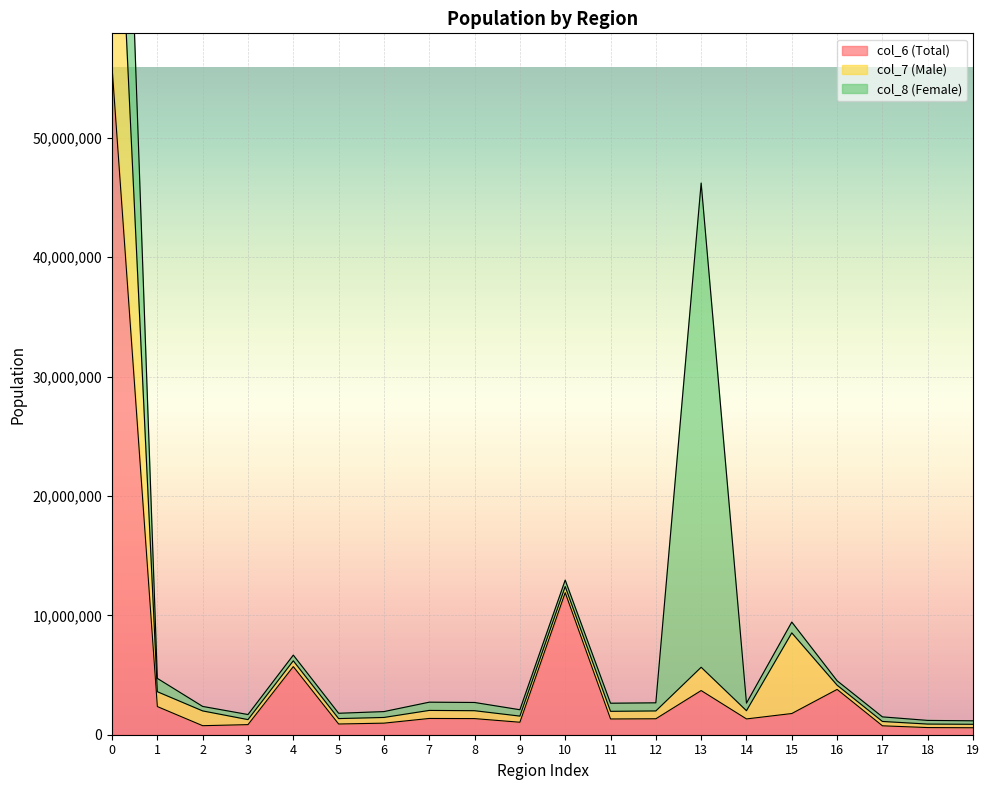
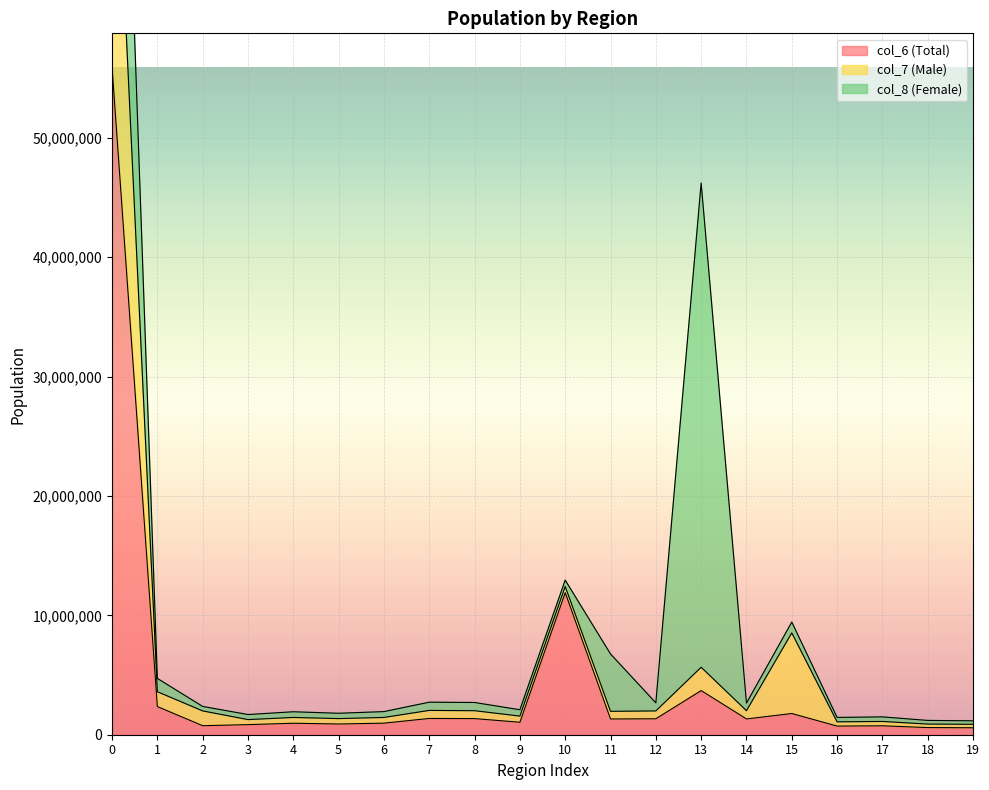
col_6 (Total), 4: 5,700,000 -> 1,000,000
col_8 (Female), 11: 700,000 -> 4,800,000
col_6 (Total), 16: 3,800,000 -> 700,000
